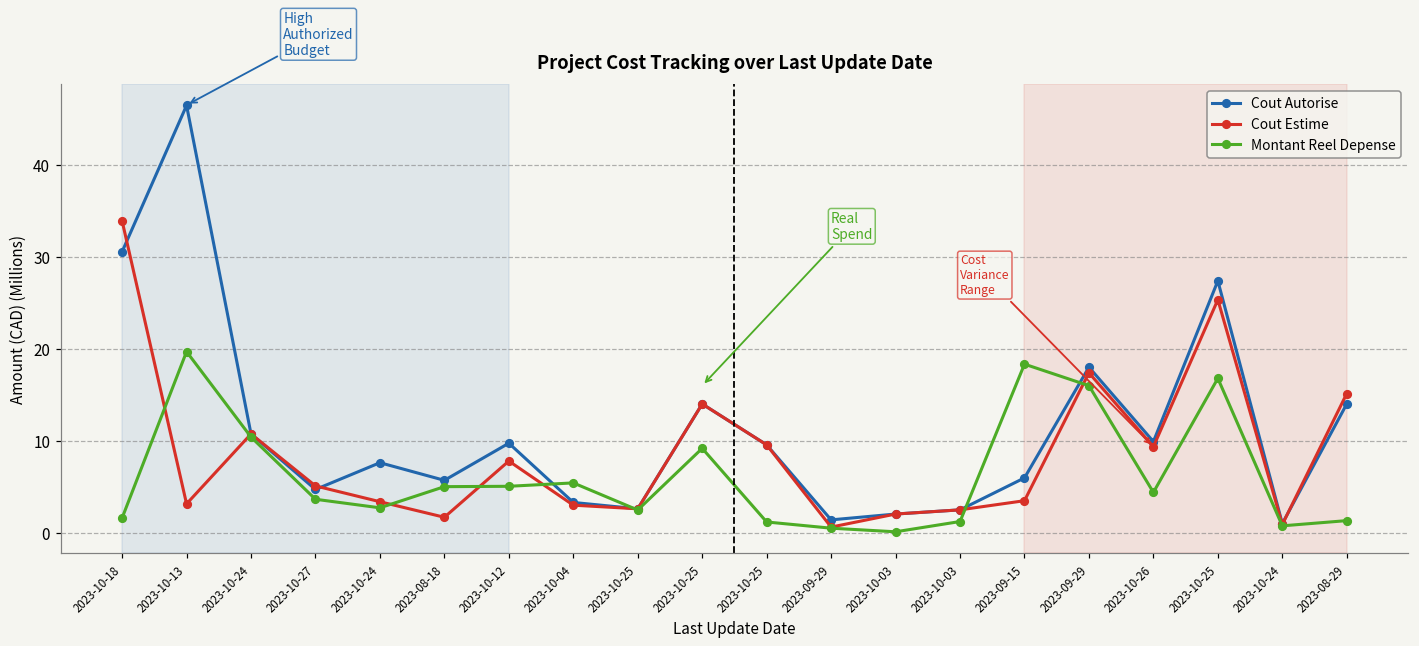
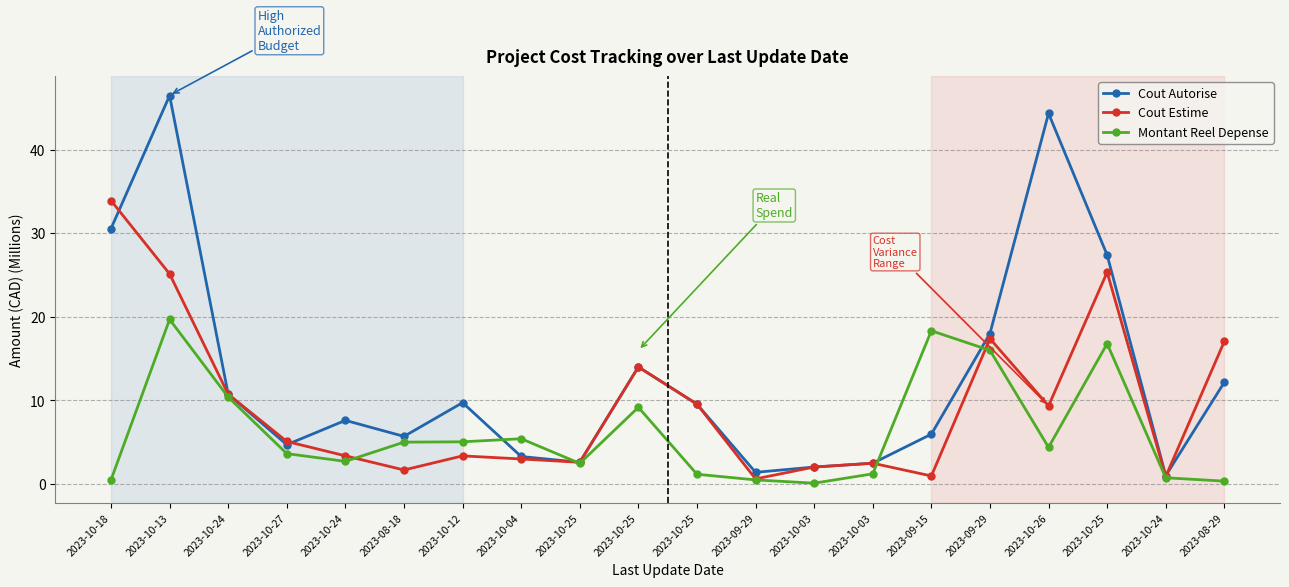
Montant Reel Depense, 2023-10-18: 2 -> 0
Cout Estime, 2023-10-13: 3 -> 25
Cout Estime, 2023-10-12: 8 -> 3
Cout Estime, 2023-09-15: 3 -> 1
Cout Autorise, 2023-10-26: 10 -> 44
Cout Autorise, 2023-08-29: 14 -> 12
Cout Estime, 2023-08-29: 15 -> 17
Montant Reel Depense, 2023-08-29: 1 -> 0
